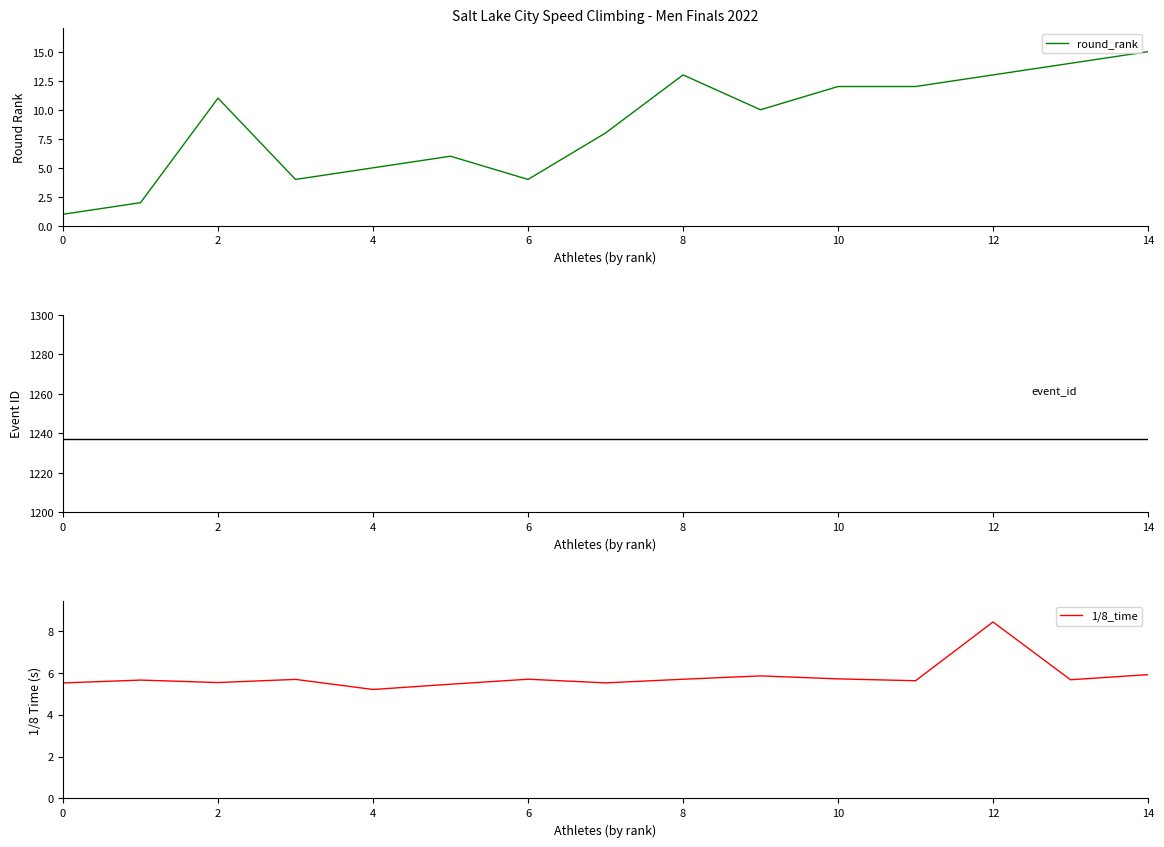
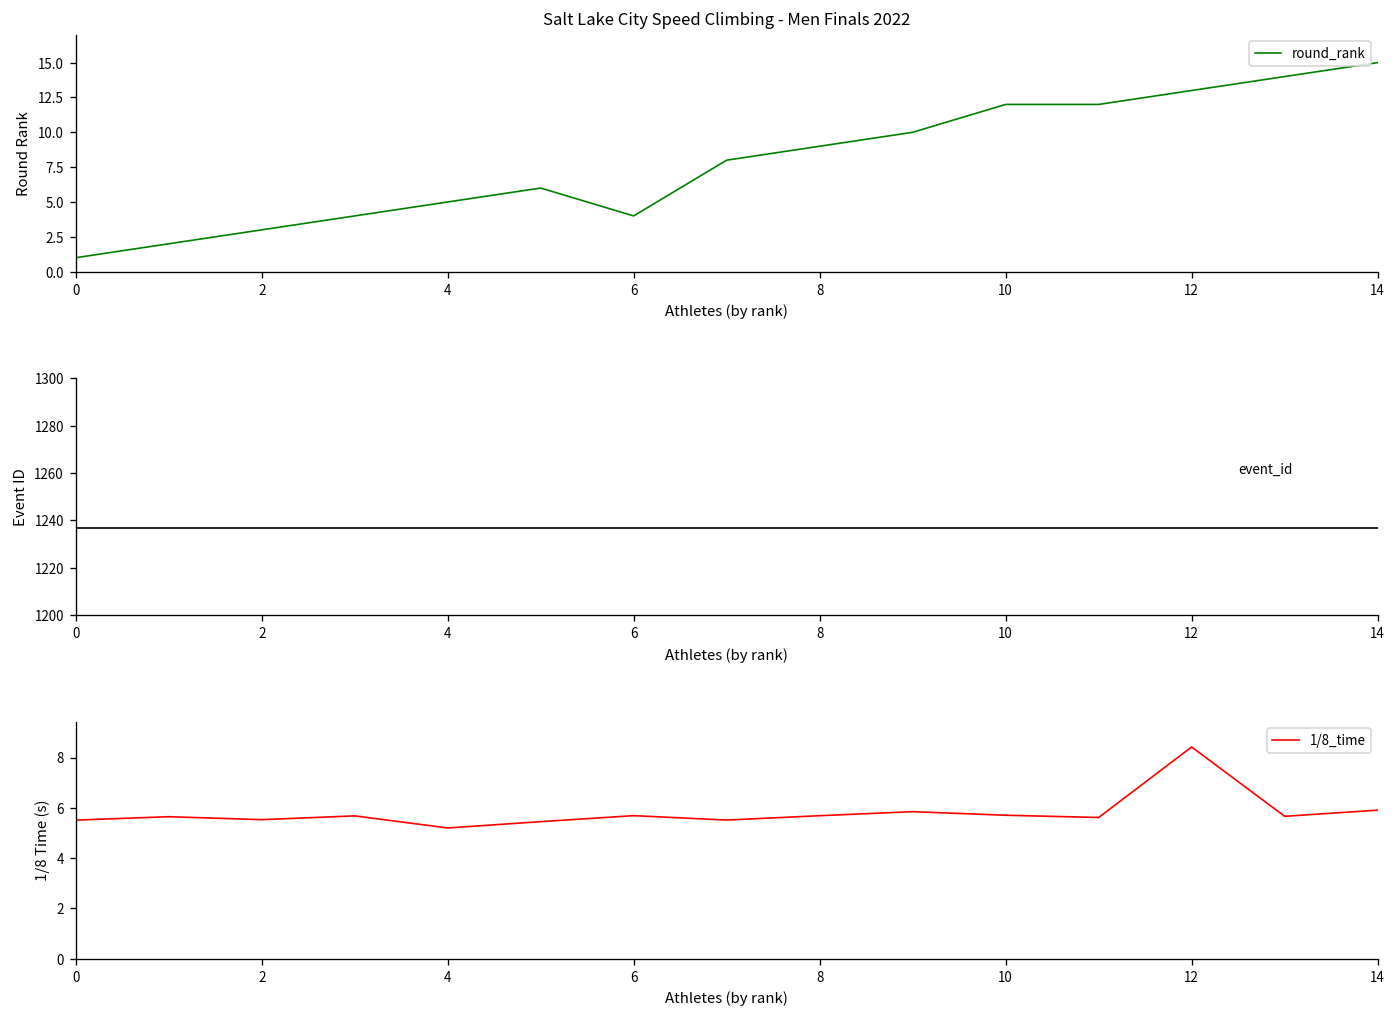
Salt Lake City Speed Climbing - Men Finals 2022, 2: 11 -> 3
Salt Lake City Speed Climbing - Men Finals 2022, 8: 13 -> 9
